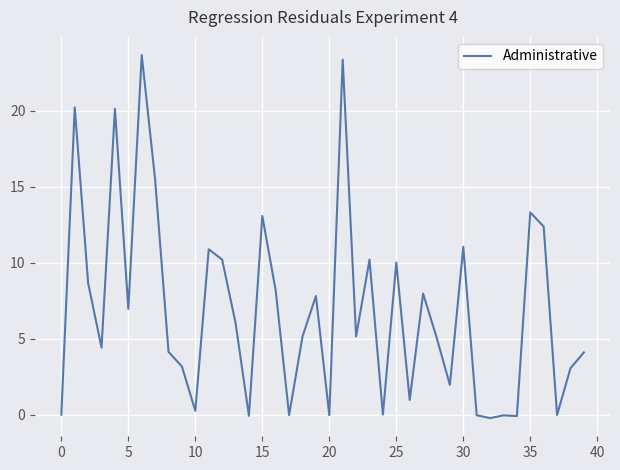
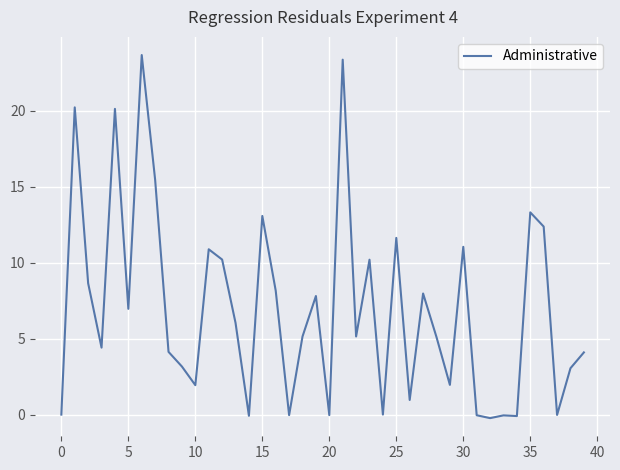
10: 0.2 -> 1.9
25: 10.0 -> 11.6
